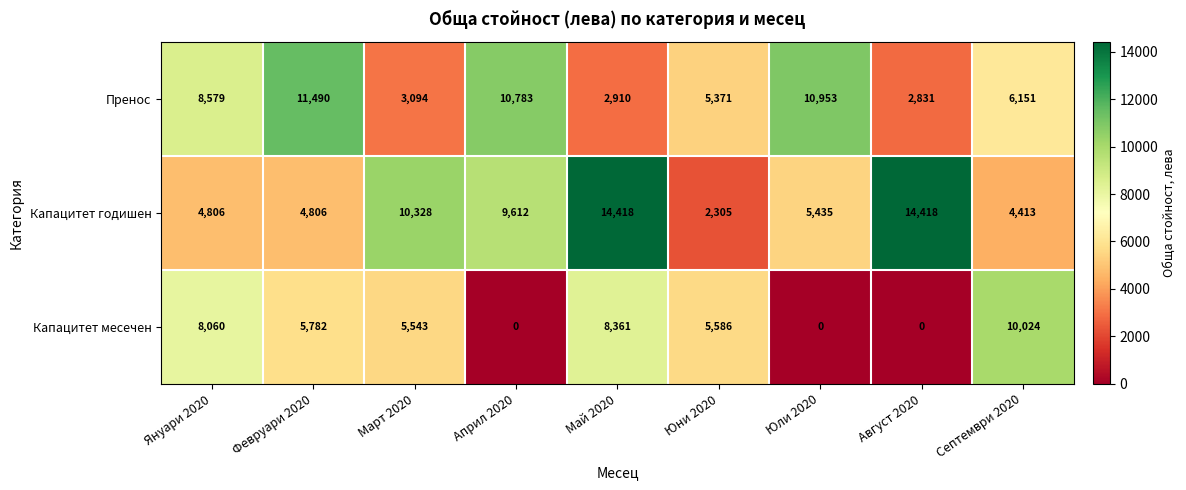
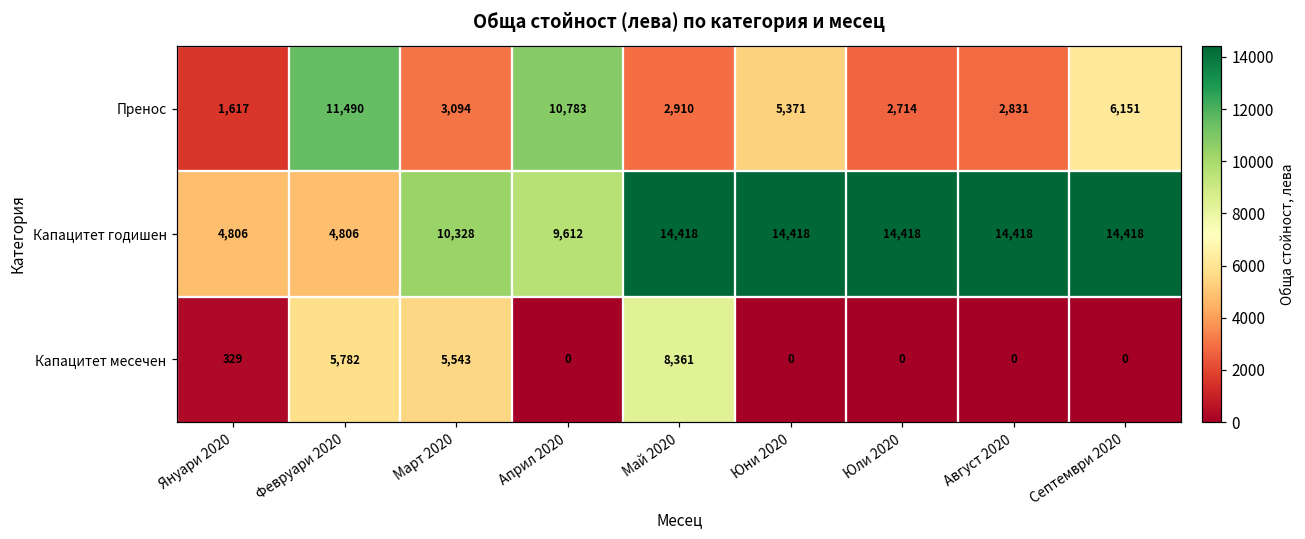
Пренос, Януари 2020: 8,579 -> 1,617
Пренос, Юли 2020: 10,953 -> 2,714
Капацитет годишен, Юни 2020: 2,305 -> 14,418
Капацитет годишен, Юли 2020: 5,435 -> 14,418
Капацитет годишен, Септември 2020: 4,413 -> 14,418
Капацитет месечен, Януари 2020: 8,060 -> 329
Капацитет месечен, Юни 2020: 5,586 -> 0
Капацитет месечен, Септември 2020: 10,024 -> 0
